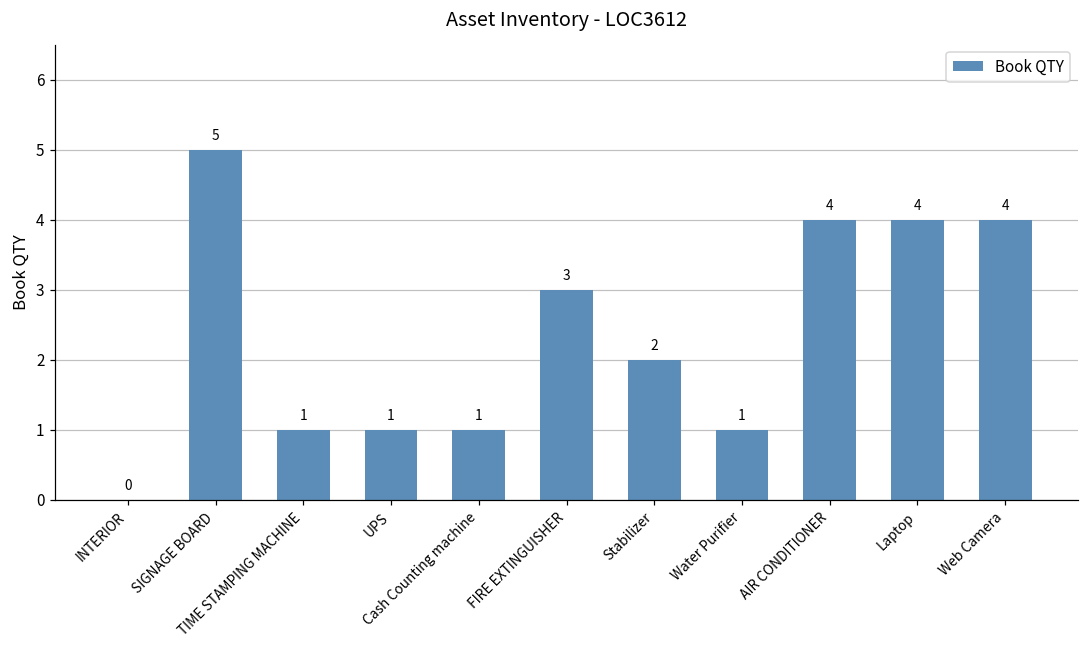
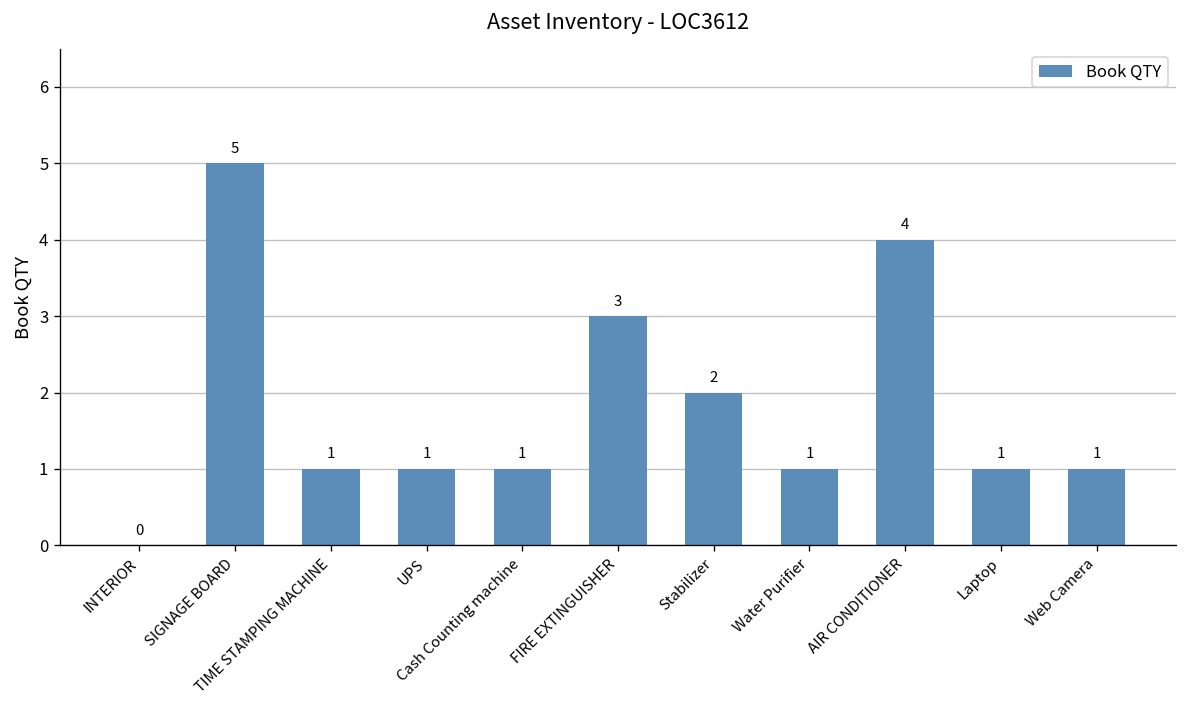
Laptop: 4 -> 1
Web Camera: 4 -> 1
